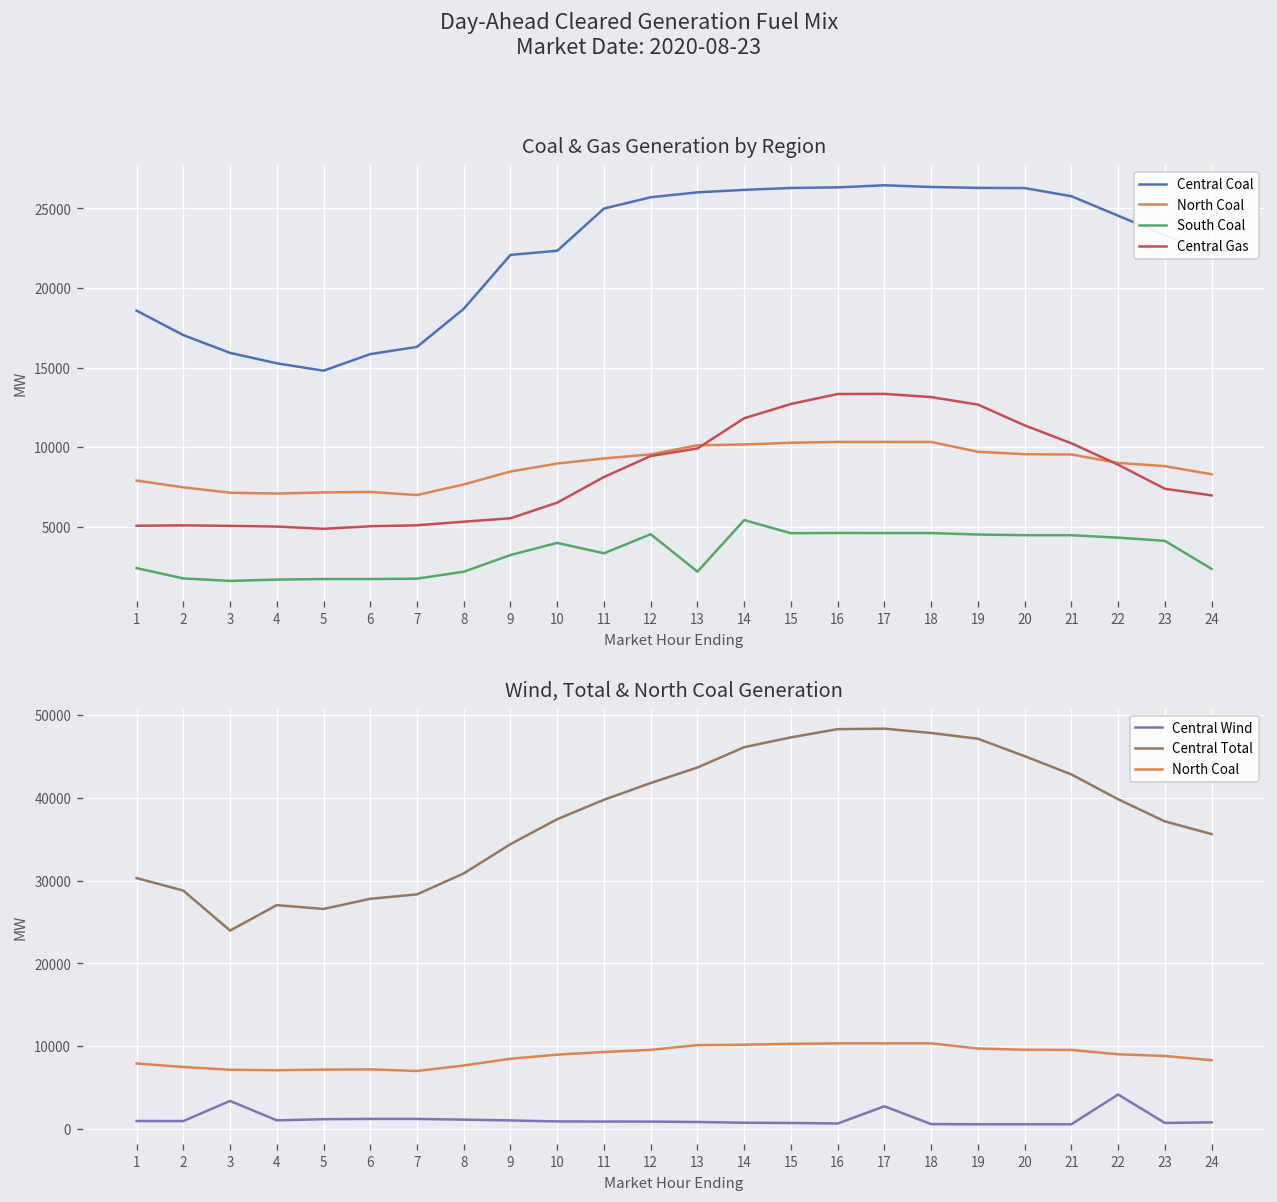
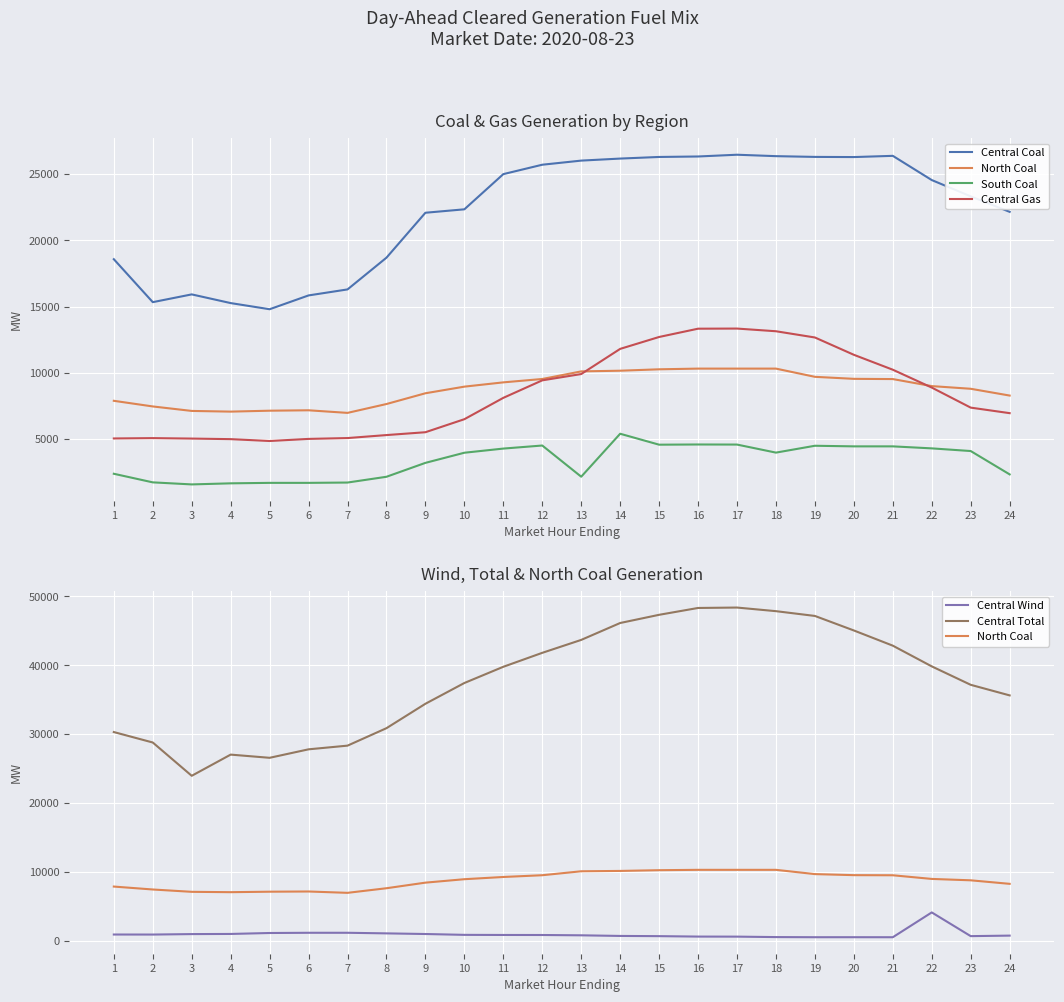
Coal & Gas Generation by Region, Central Coal, 2: 17000 -> 15300
Coal & Gas Generation by Region, South Coal, 11: 3300 -> 4300
Coal & Gas Generation by Region, South Coal, 18: 4600 -> 4000
Coal & Gas Generation by Region, Central Coal, 21: 25800 -> 26400
Wind, Total & North Coal Generation, Central Wind, 3: 3000 -> 1000
Wind, Total & North Coal Generation, Central Wind, 17: 3000 -> 1000
